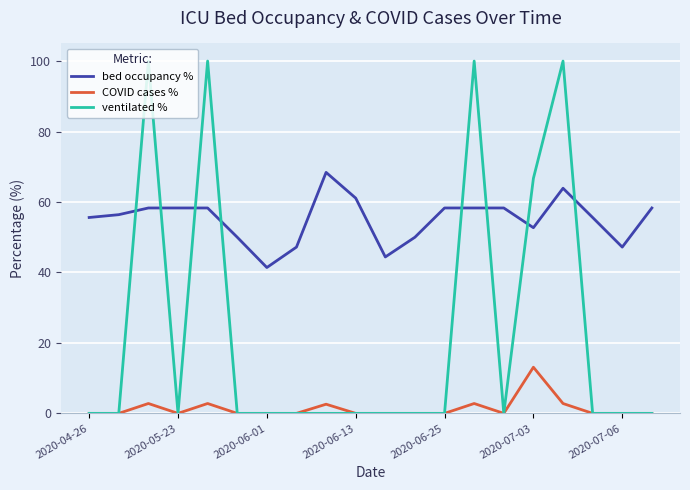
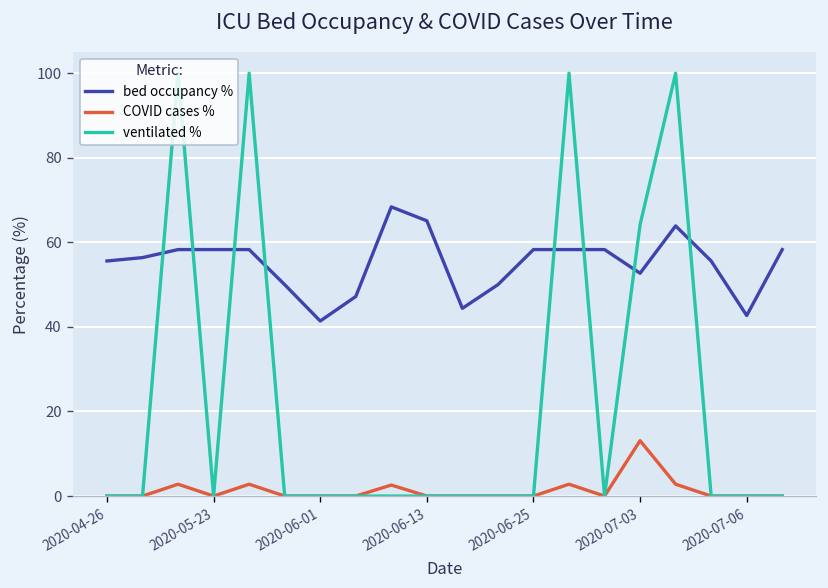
bed occupancy %, 2020-06-13: 61 -> 65
ventilated %, 2020-07-03: 67 -> 64
bed occupancy %, 2020-07-06: 47 -> 43
